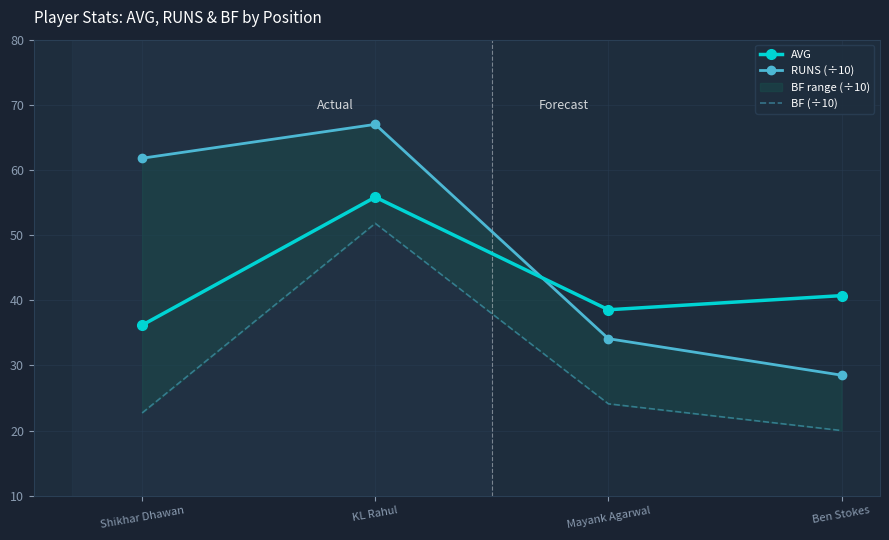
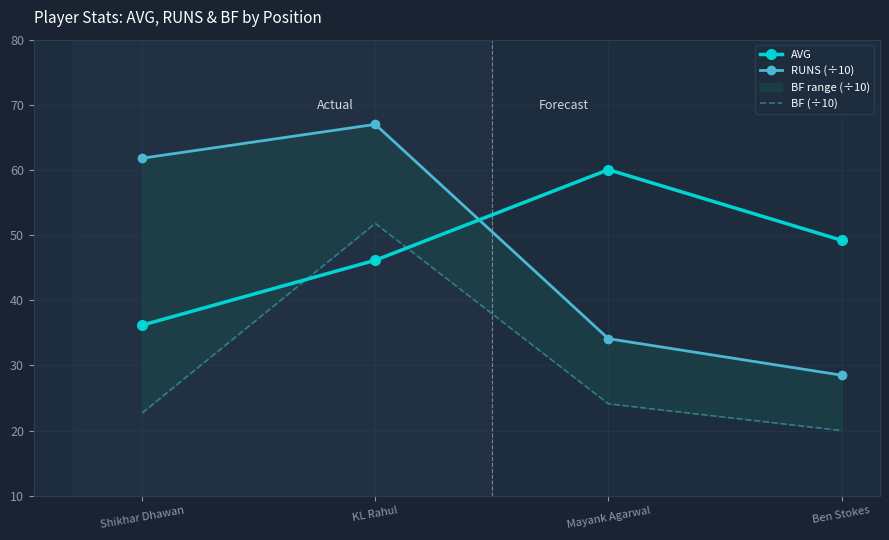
AVG, KL Rahul: 56 -> 46
AVG, Mayank Agarwal: 39 -> 60
AVG, Ben Stokes: 41 -> 49
